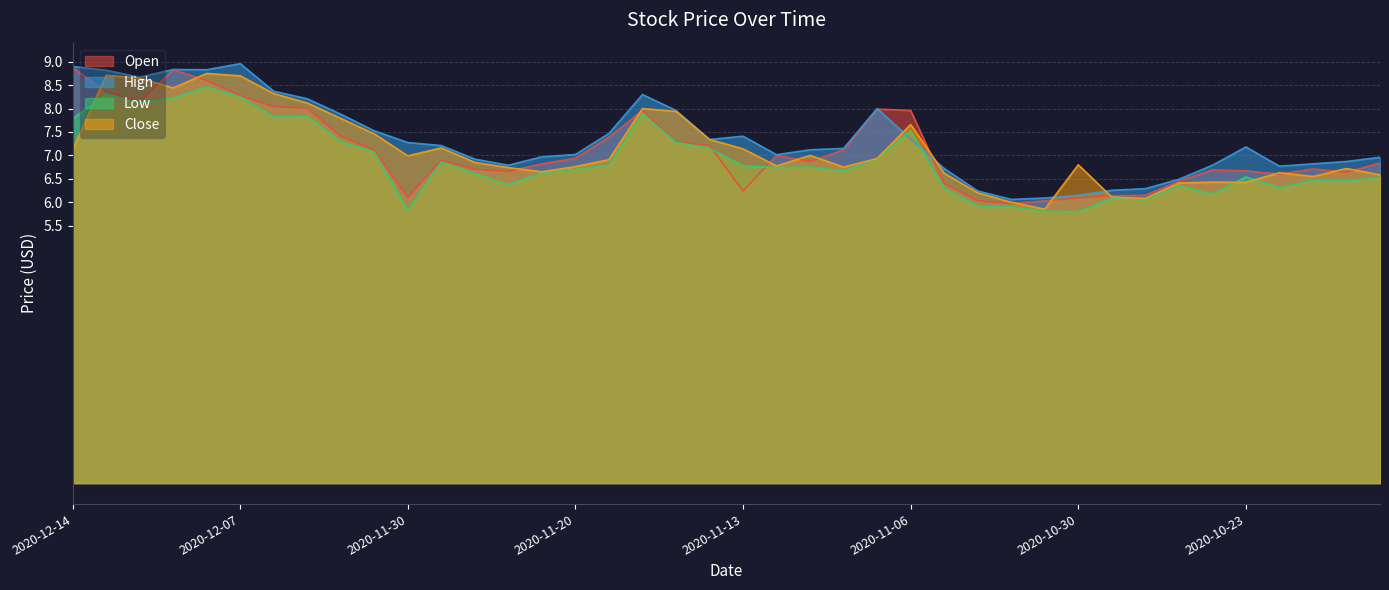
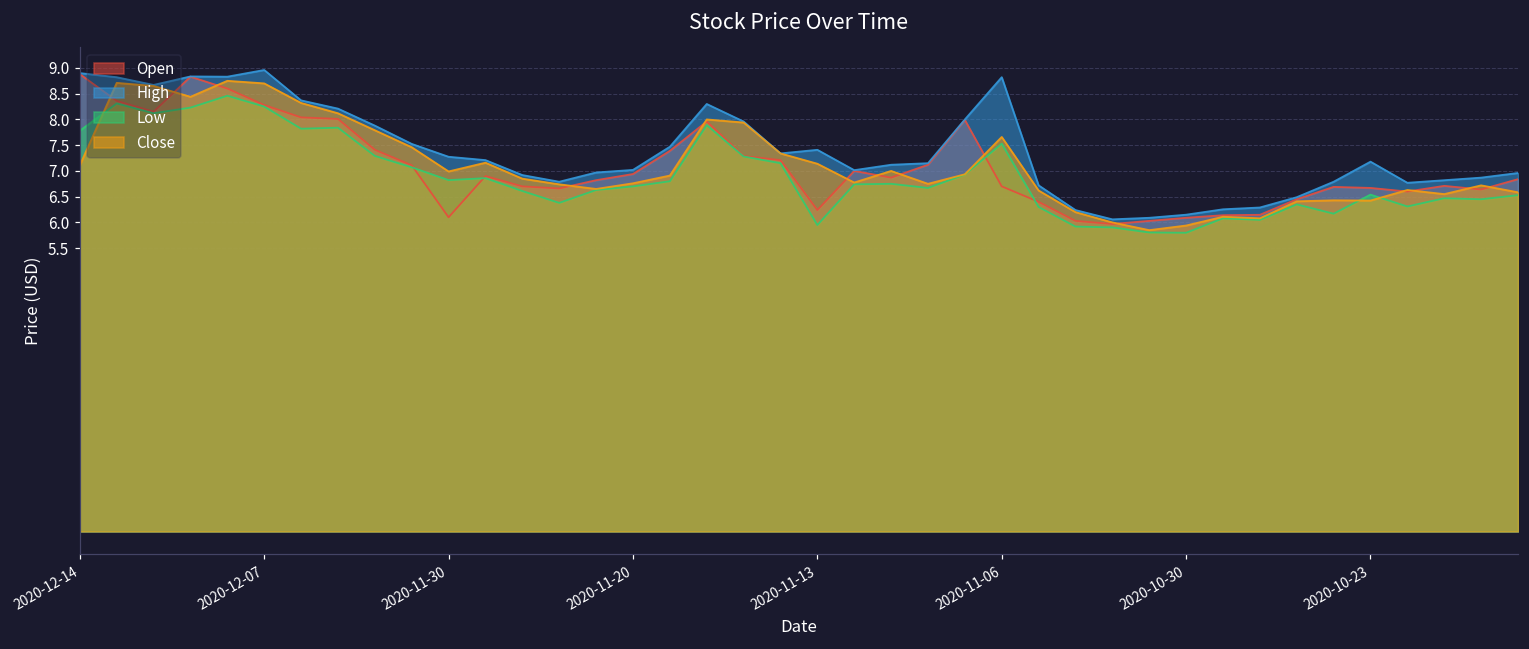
Low, 2020-11-30: 5.8 -> 6.8
Low, 2020-11-13: 6.8 -> 6.0
Open, 2020-11-06: 8.0 -> 6.7
High, 2020-11-06: 7.4 -> 8.8
Close, 2020-10-30: 6.8 -> 5.9
